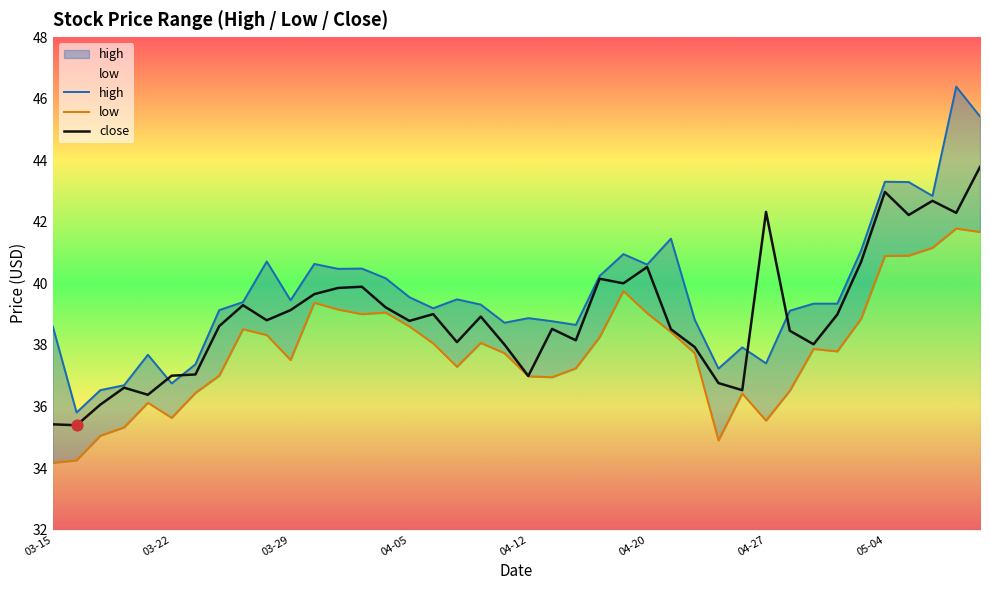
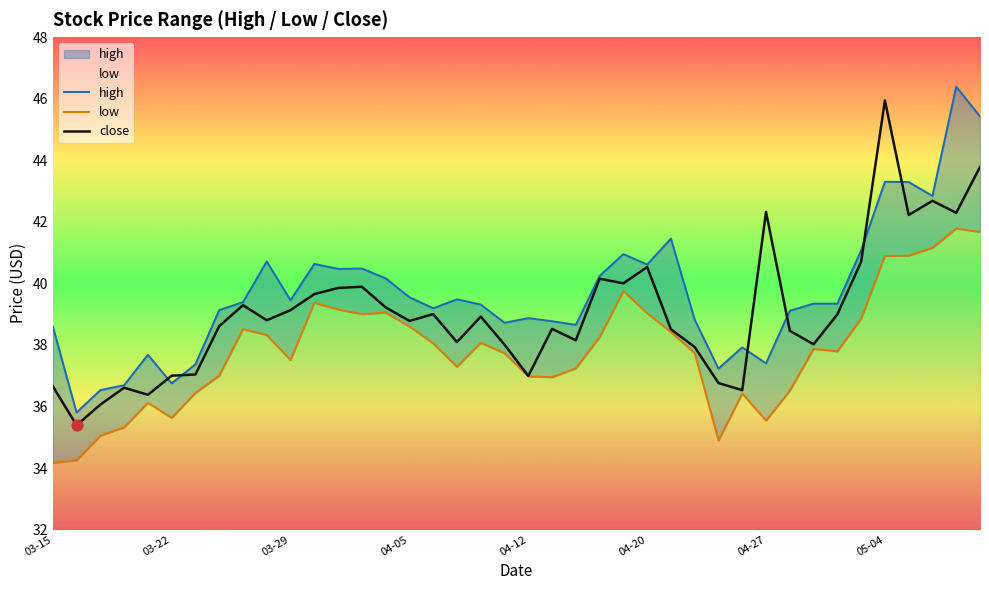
close, 03-15: 35.4 -> 36.7
close, 05-04: 43.0 -> 45.9
